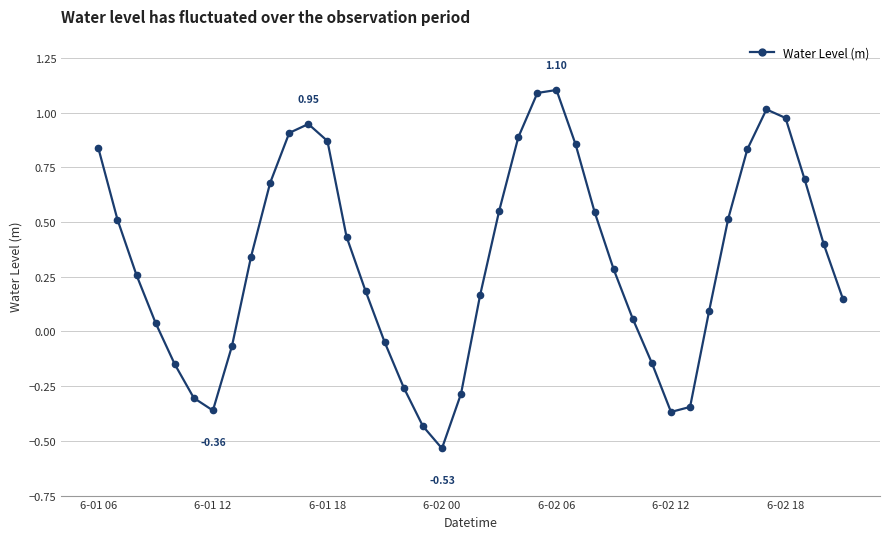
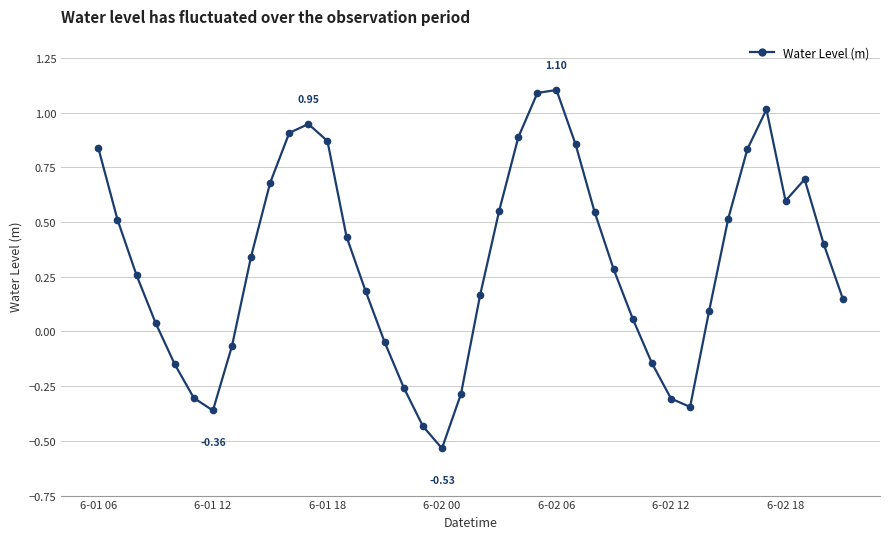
6-02 12: -0.37 -> -0.31
6-02 18: 0.98 -> 0.60
